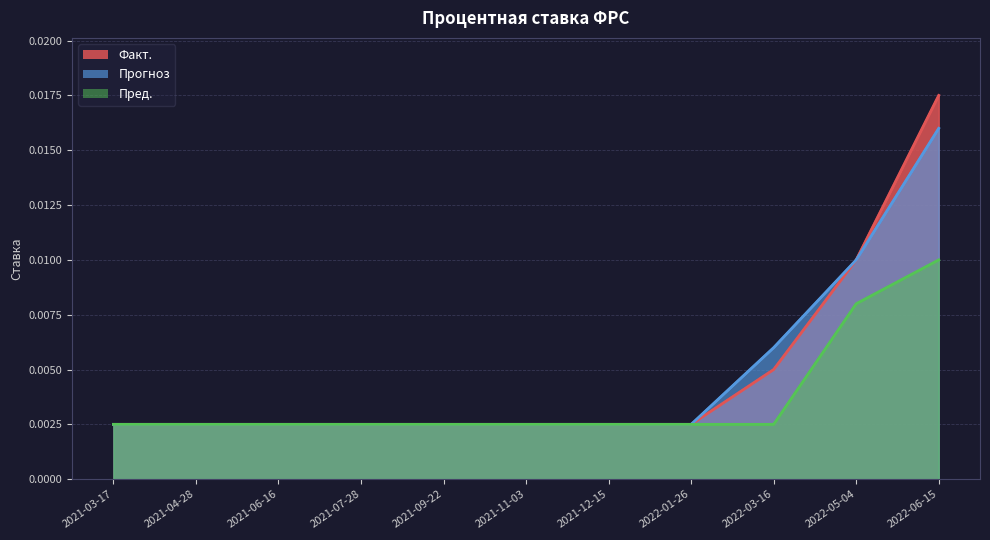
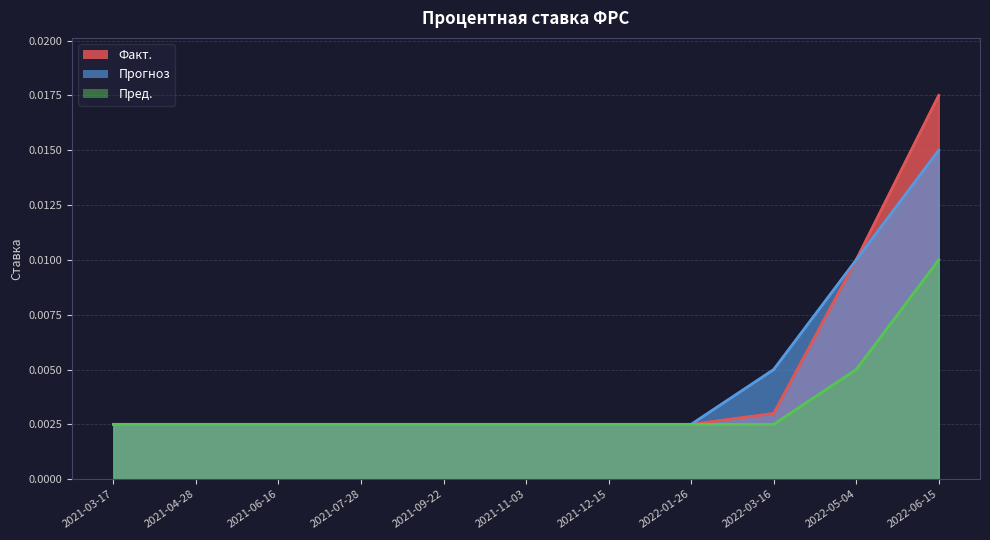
Факт., 2022-03-16: 0.005 -> 0.003
Прогноз, 2022-03-16: 0.006 -> 0.005
Пред., 2022-05-04: 0.008 -> 0.005
Прогноз, 2022-06-15: 0.016 -> 0.015
